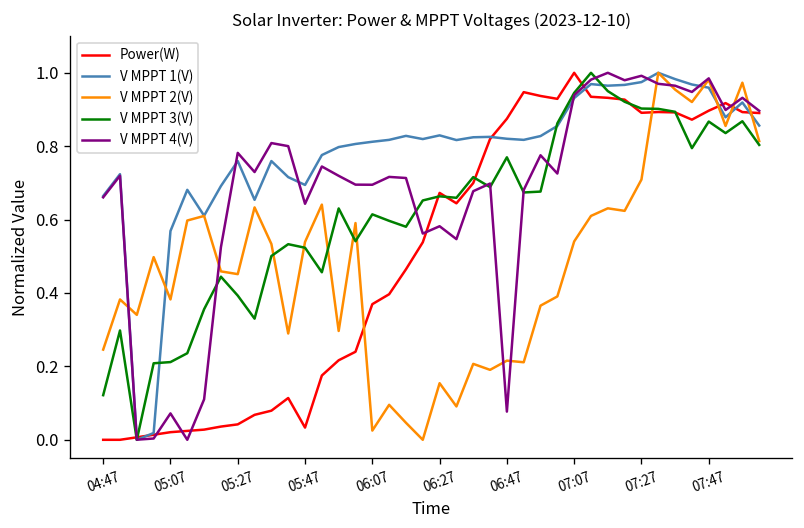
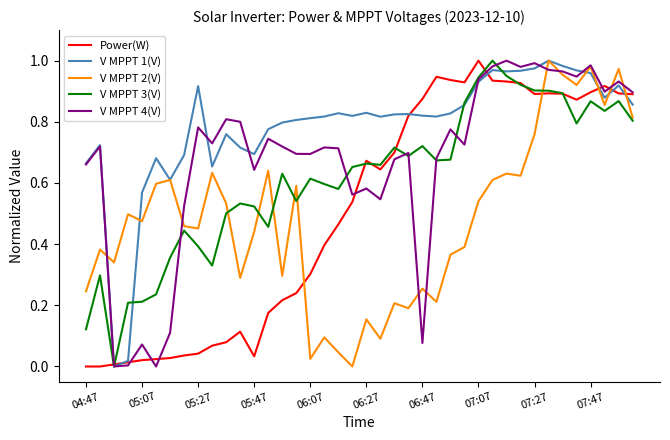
V MPPT 2(V), 05:07: 0.38 -> 0.48
V MPPT 1(V), 05:27: 0.76 -> 0.92
V MPPT 2(V), 05:47: 0.54 -> 0.44
Power(W), 06:07: 0.37 -> 0.30
V MPPT 2(V), 06:47: 0.22 -> 0.25
V MPPT 3(V), 06:47: 0.77 -> 0.72
V MPPT 2(V), 07:27: 0.71 -> 0.76
